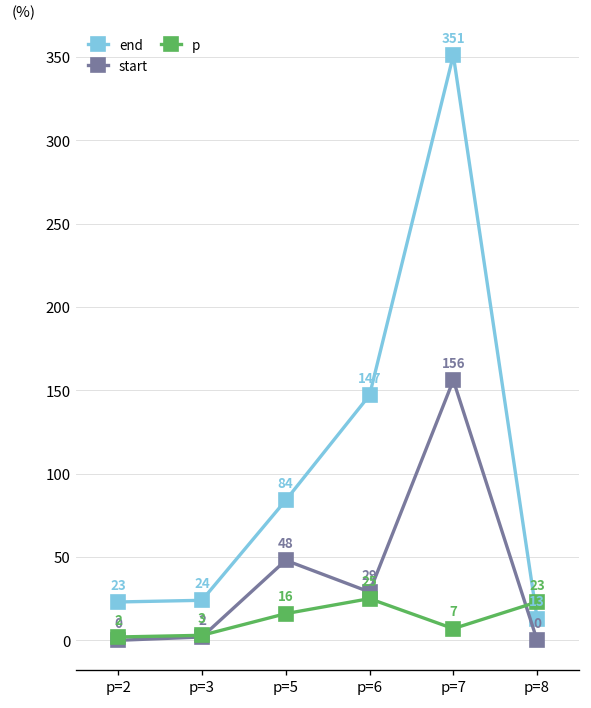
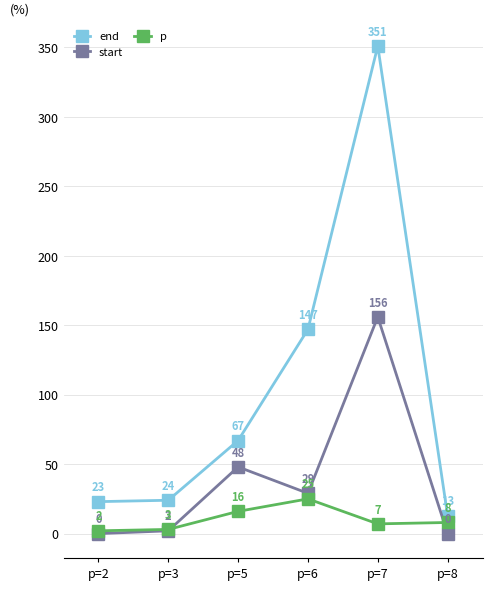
end, p=5: 84 -> 67
p, p=8: 23 -> 8
